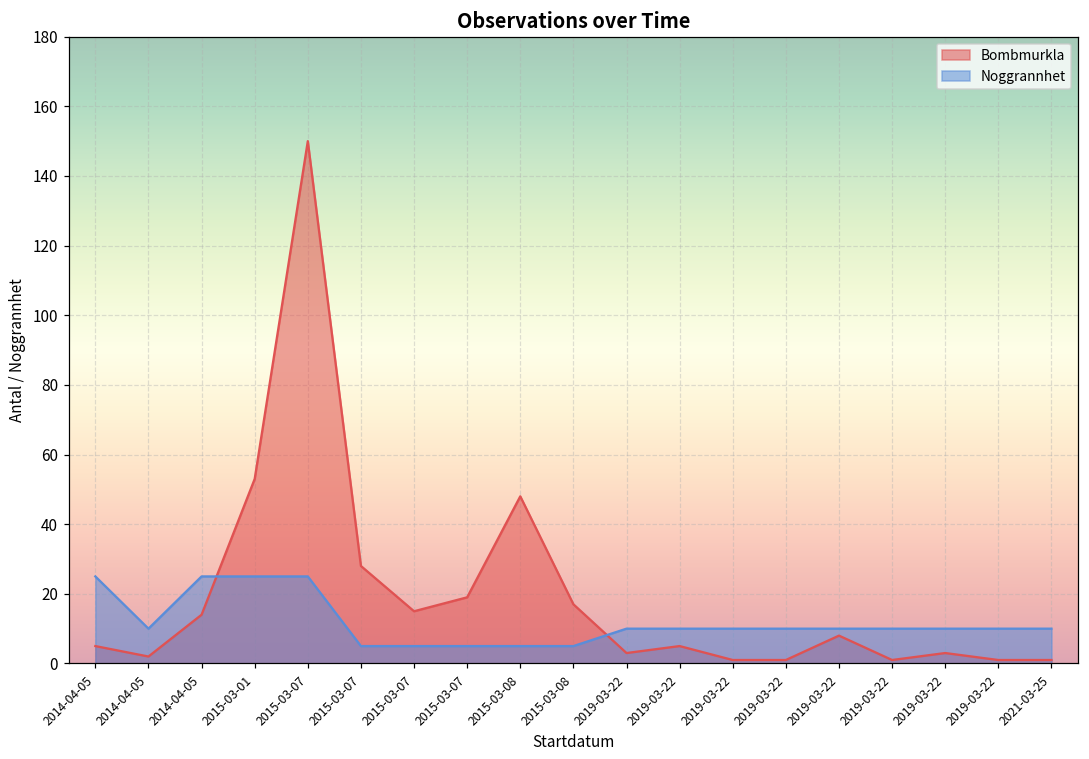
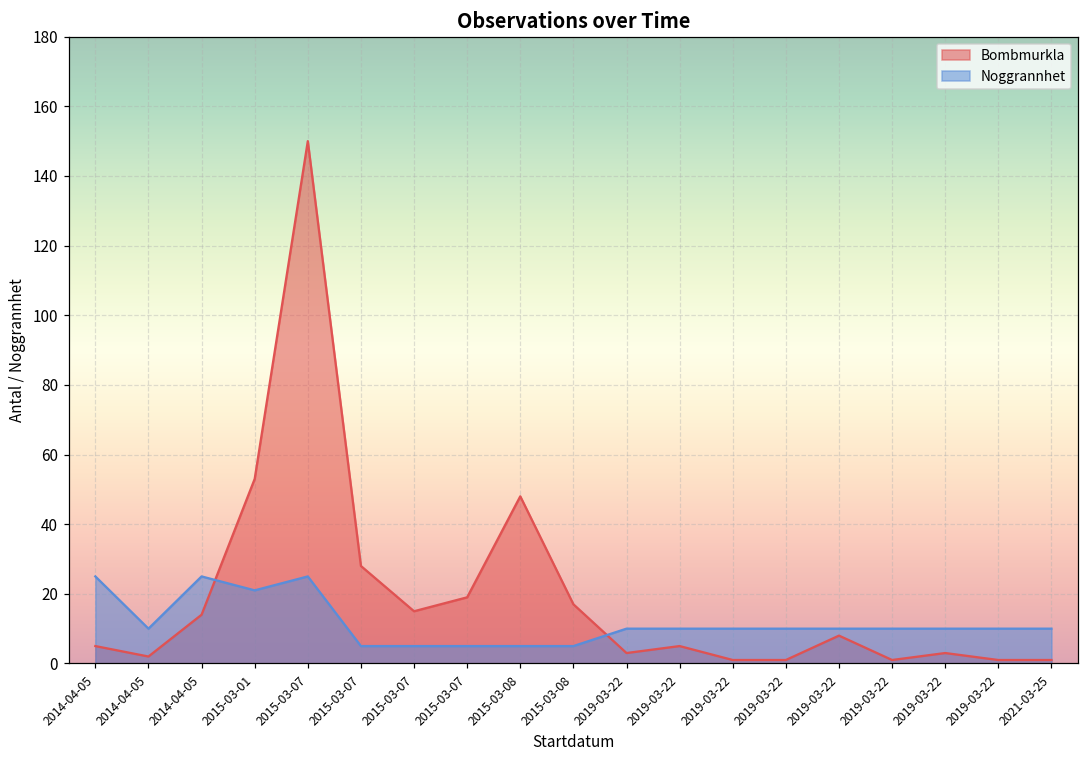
Noggrannhet, 2015-03-01: 25 -> 21
